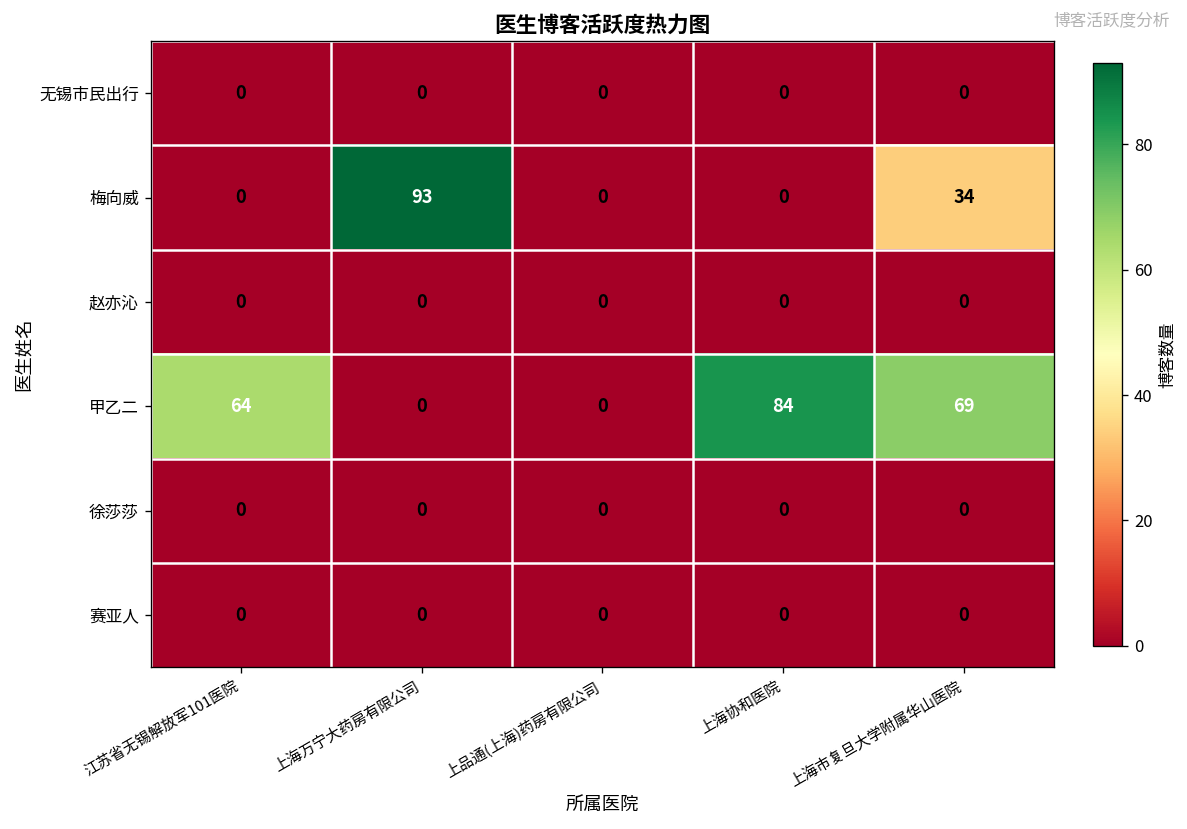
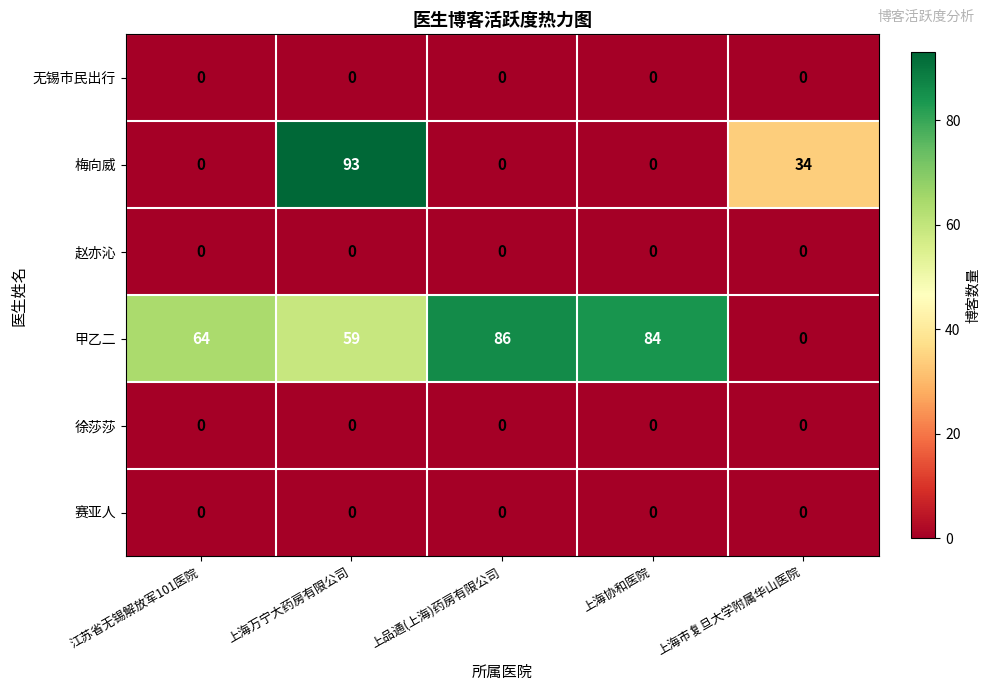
甲乙二, 上海万宁大药房有限公司: 0 -> 59
甲乙二, 上品通(上海)药房有限公司: 0 -> 86
甲乙二, 上海市复旦大学附属华山医院: 69 -> 0
